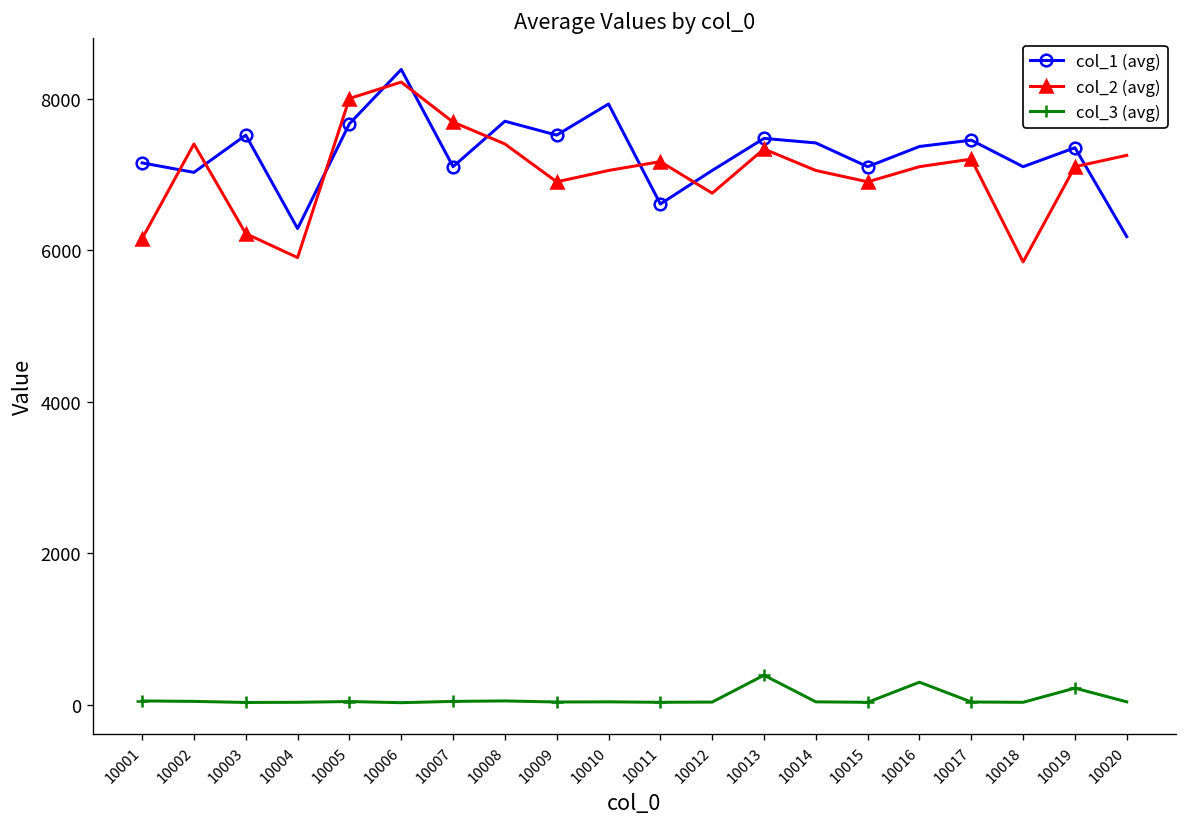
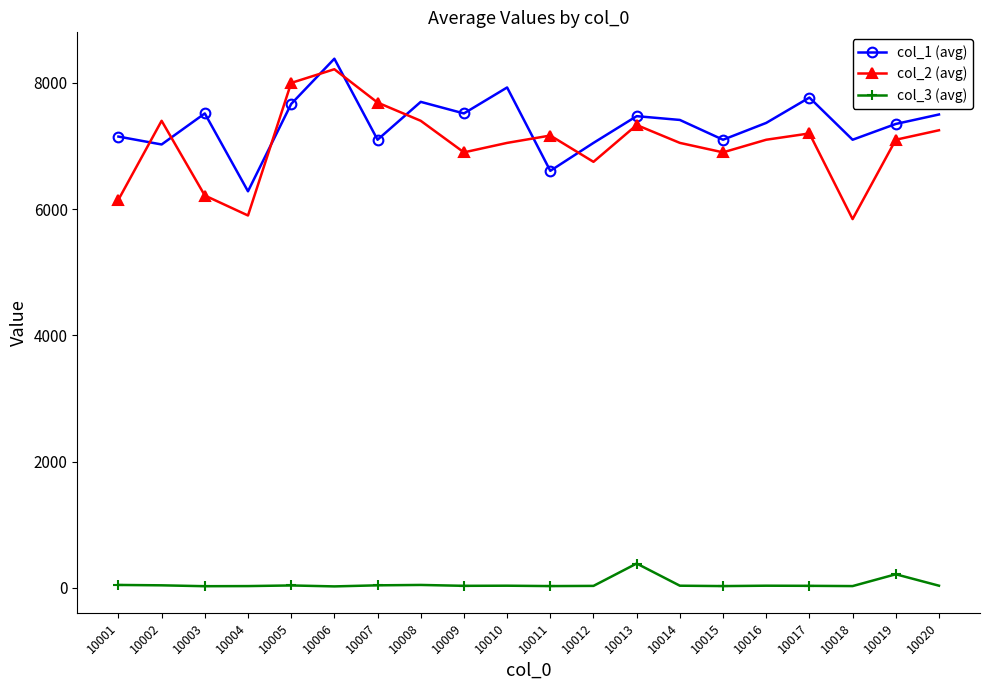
col_3 (avg), 10016: 300 -> 0
col_1 (avg), 10017: 7500 -> 7800
col_1 (avg), 10020: 6200 -> 7500
